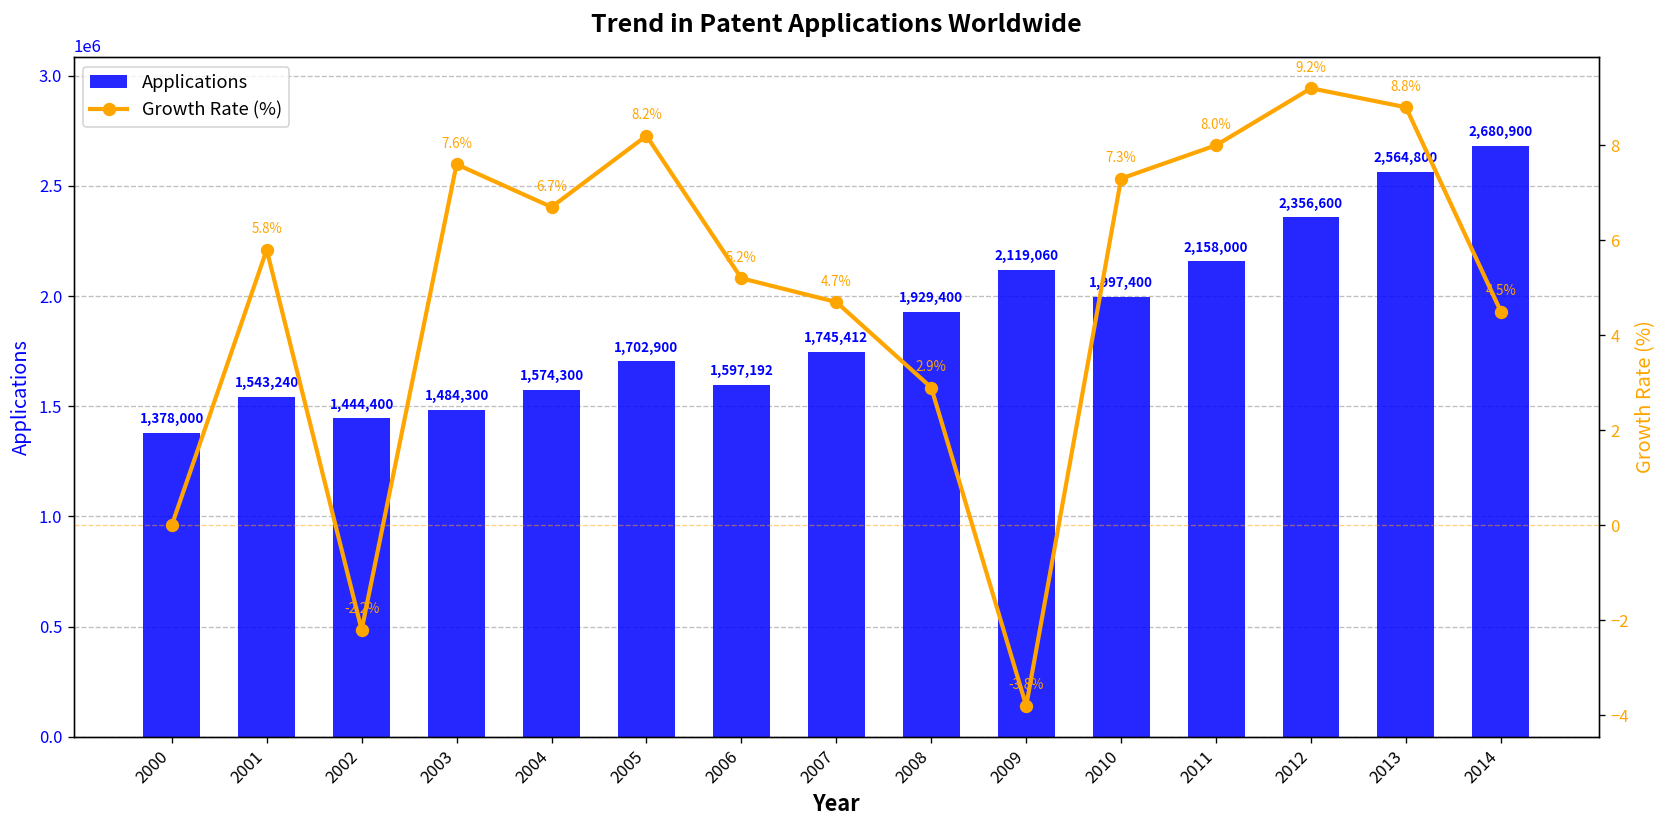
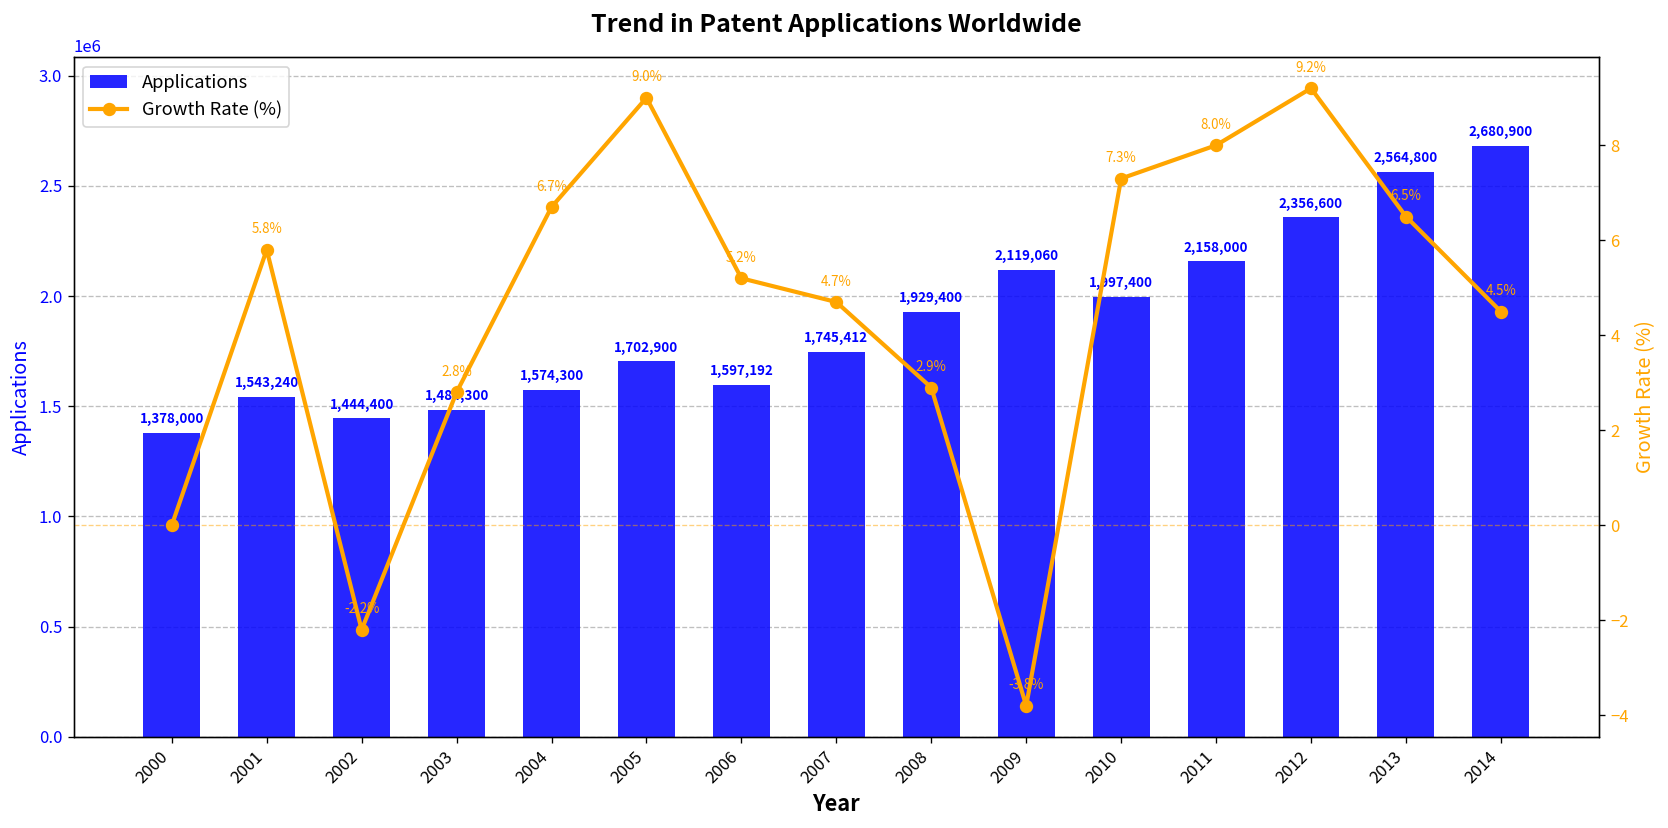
Growth Rate (%), 2003: 7.6% -> 2.8%
Growth Rate (%), 2005: 8.2% -> 9.0%
Growth Rate (%), 2013: 8.8% -> 6.5%
